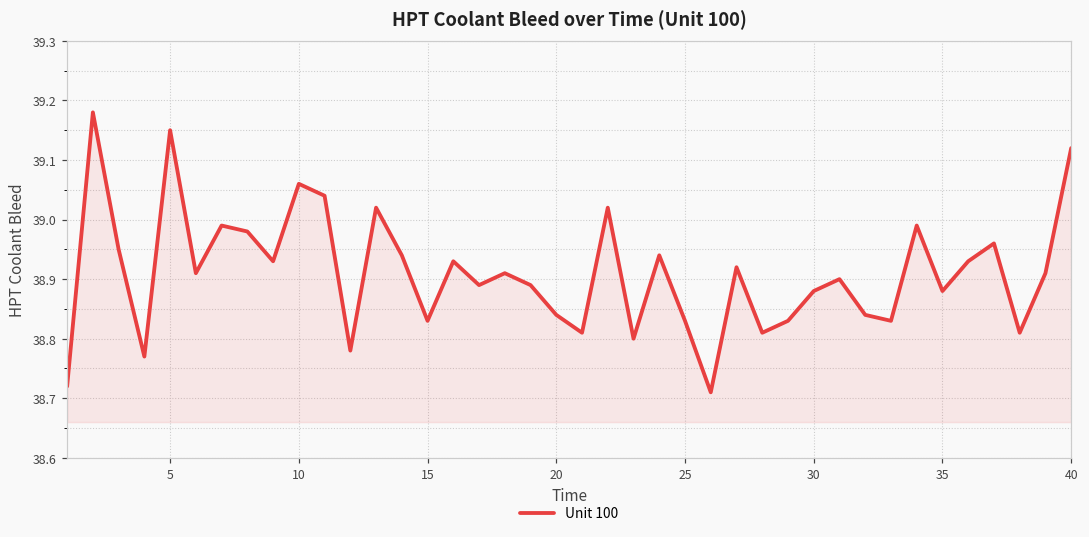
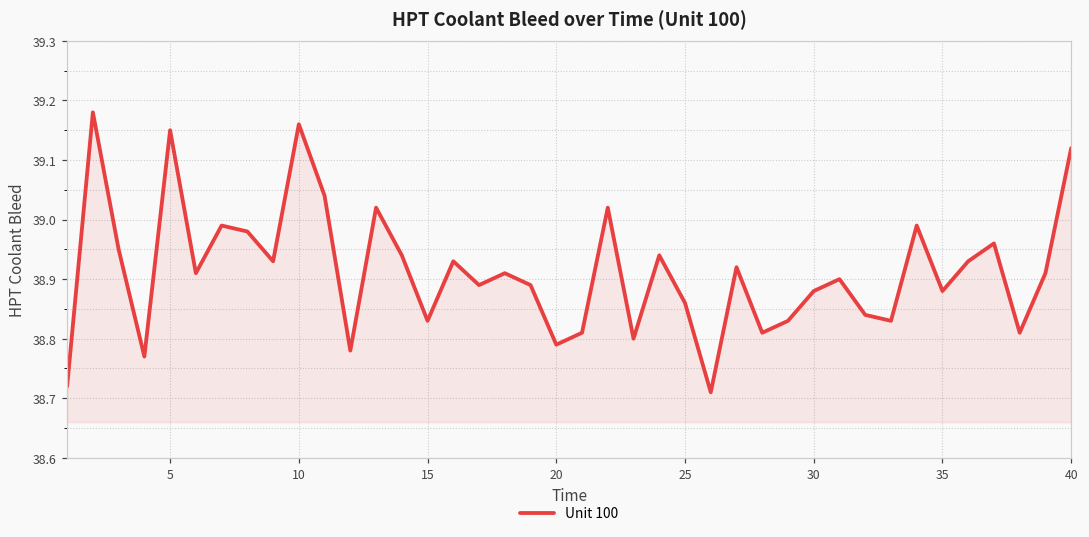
10: 39.06 -> 39.16
20: 38.84 -> 38.79
25: 38.83 -> 38.86
